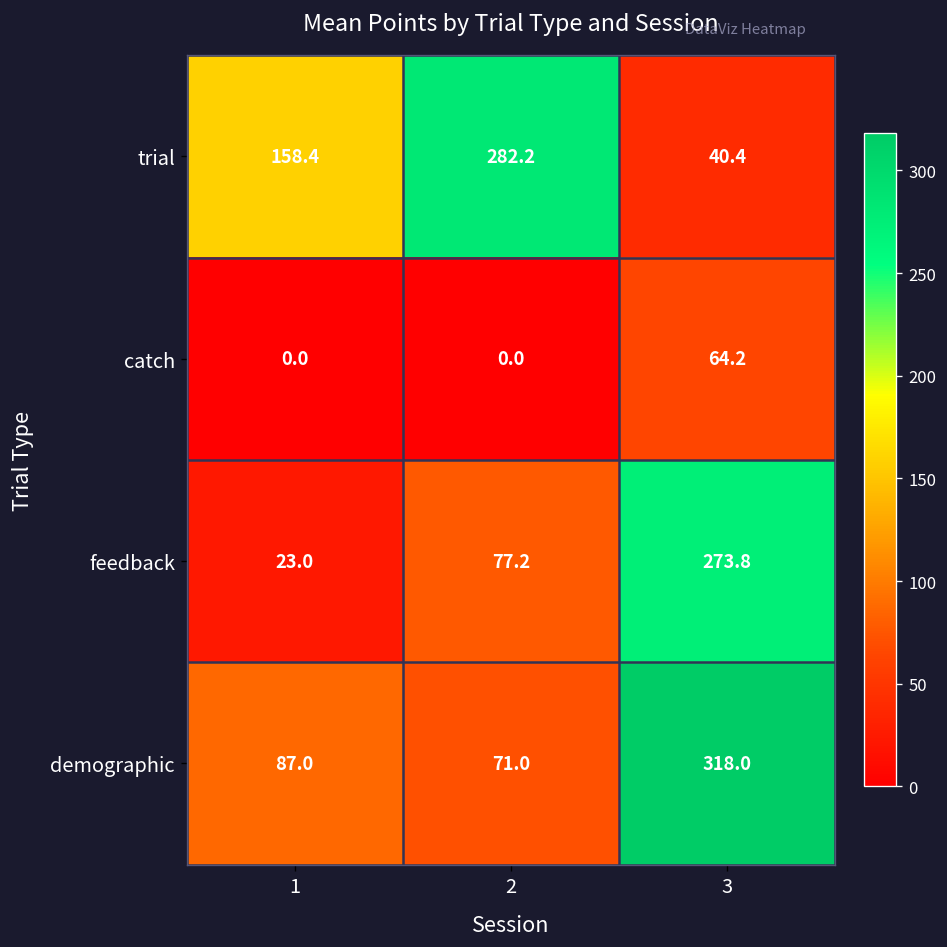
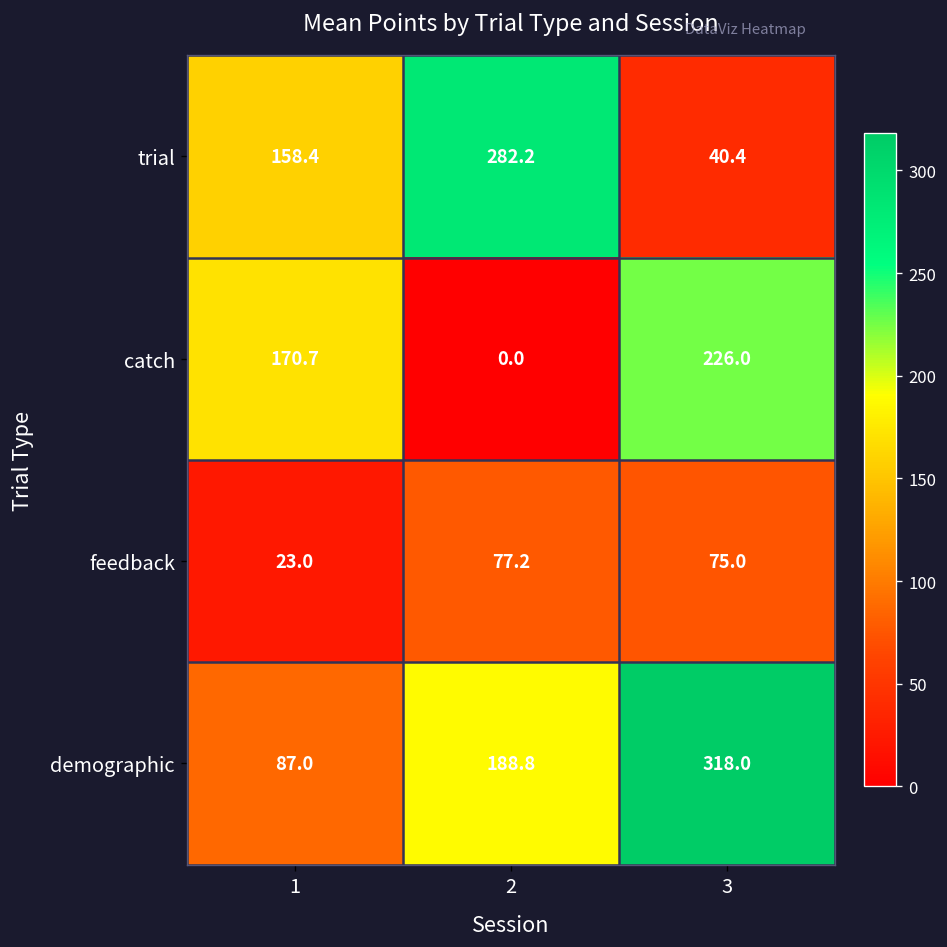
catch, 1: 0.0 -> 170.7
catch, 3: 64.2 -> 226.0
feedback, 3: 273.8 -> 75.0
demographic, 2: 71.0 -> 188.8
